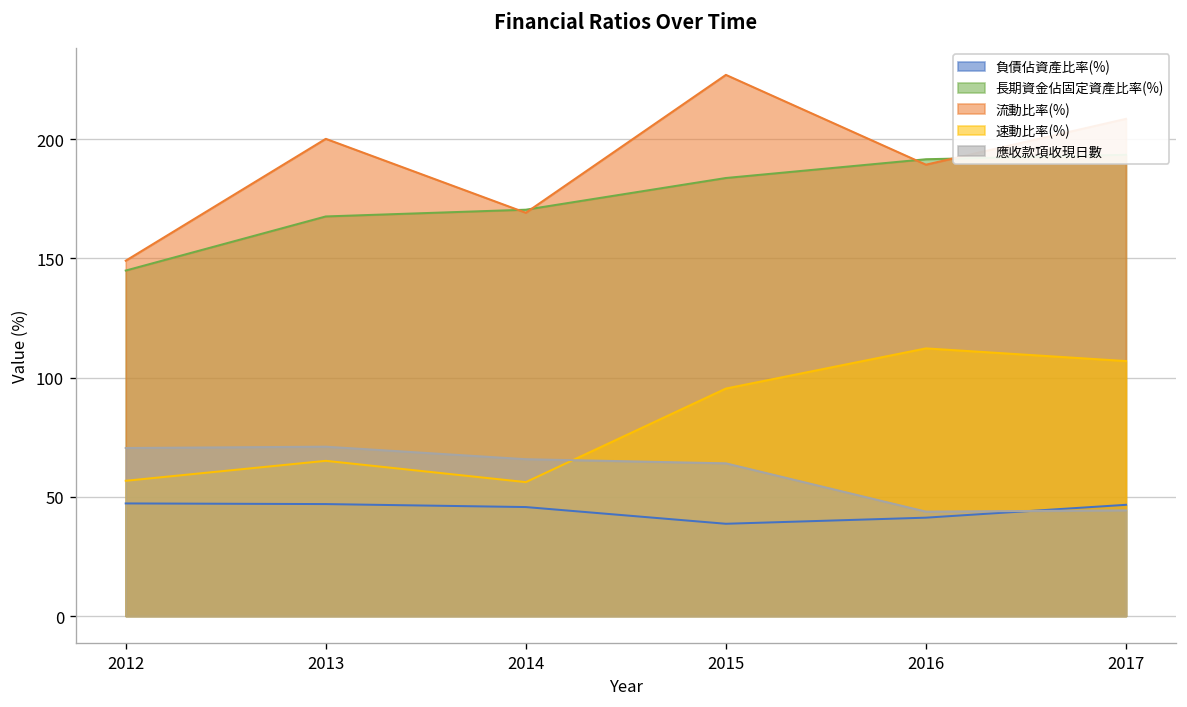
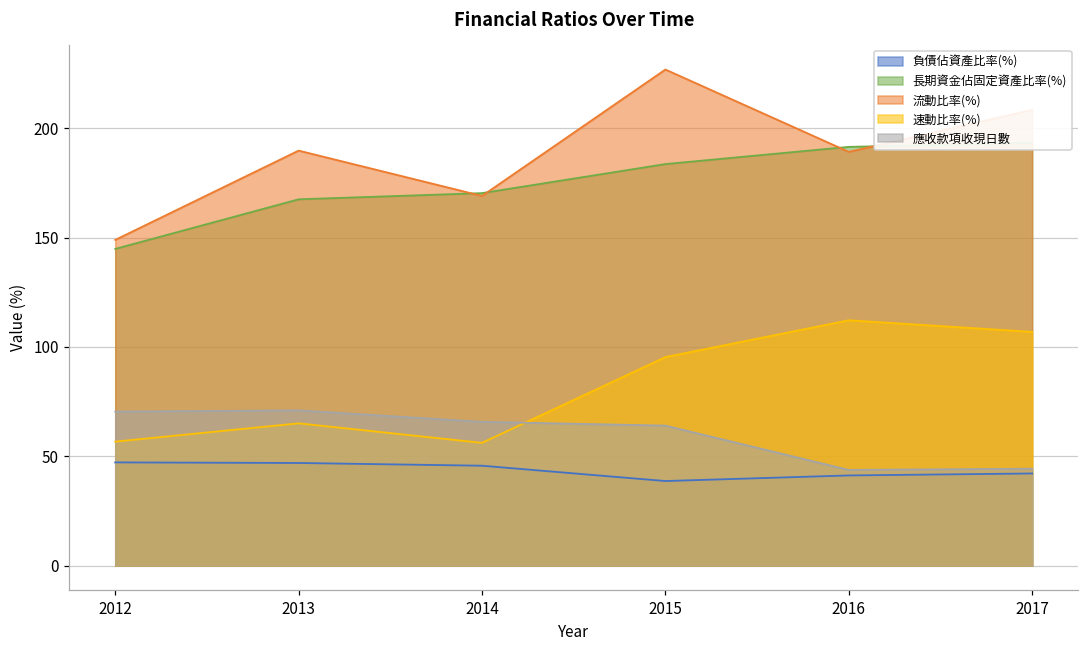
流動比率(%), 2013: 200 -> 190
負債佔資產比率(%), 2017: 47 -> 42
